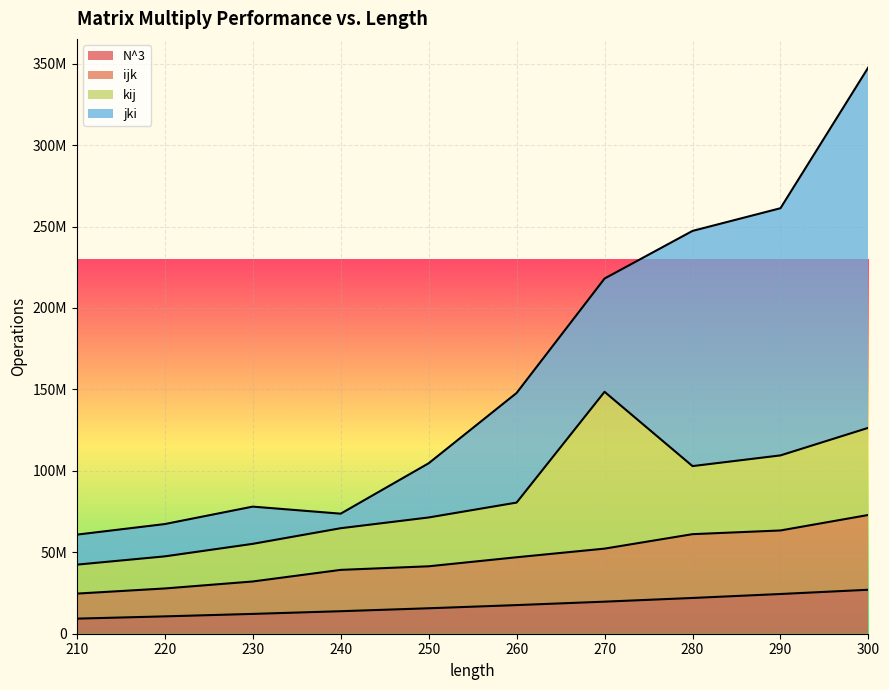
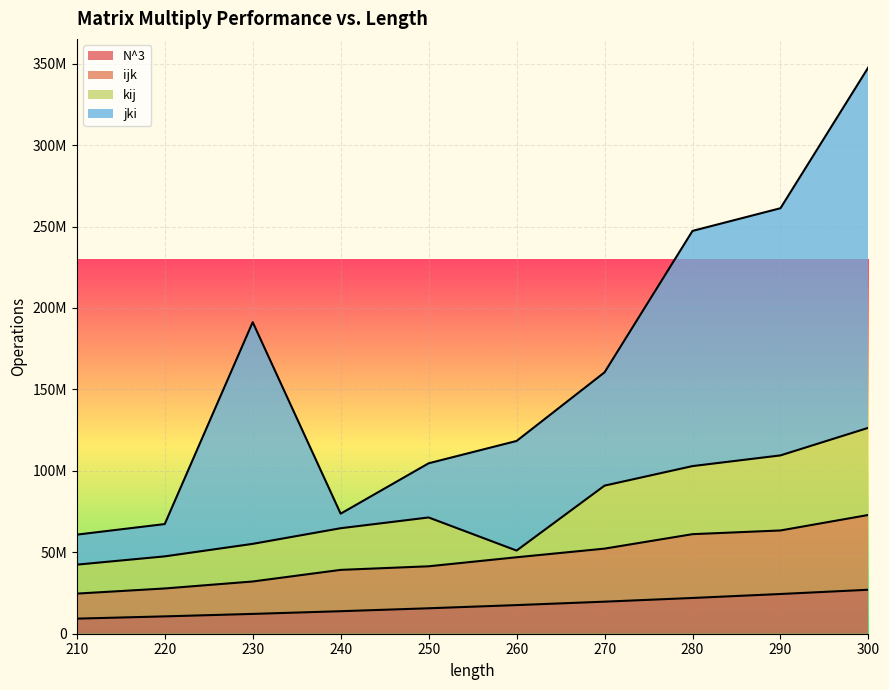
jki, 230: 23000000 -> 136000000
kij, 260: 34000000 -> 4000000
kij, 270: 96000000 -> 39000000
